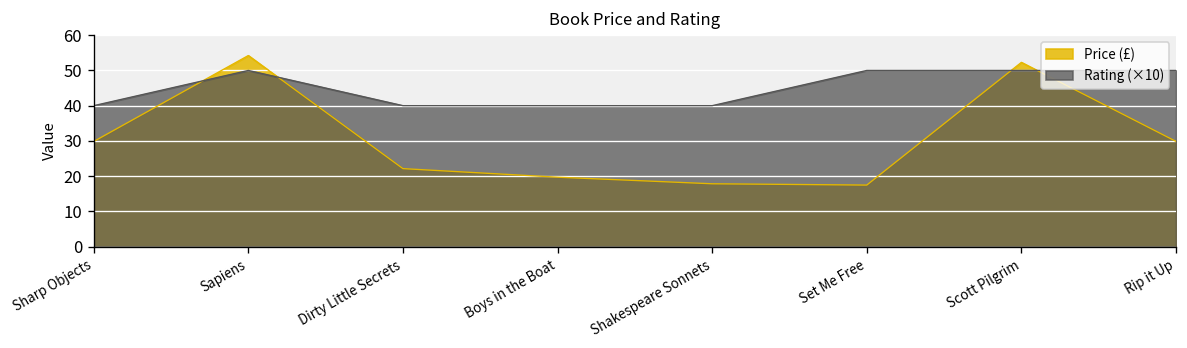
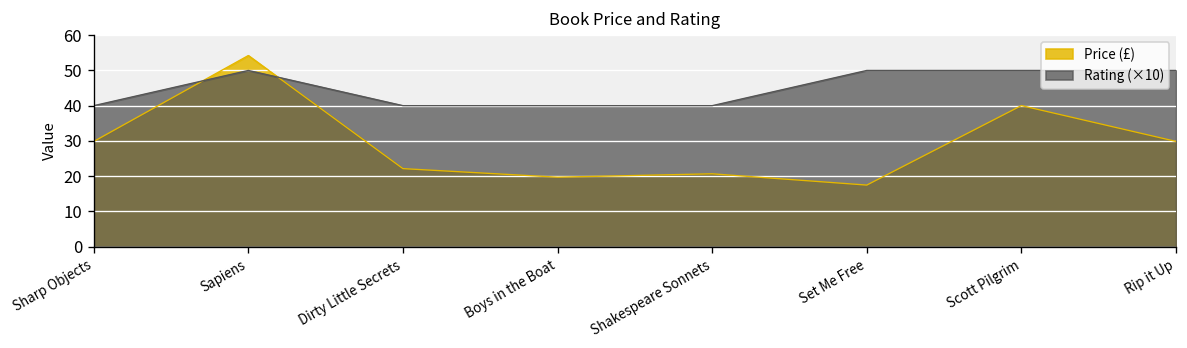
Price (£), Shakespeare Sonnets: 18 -> 21
Price (£), Scott Pilgrim: 52 -> 40
